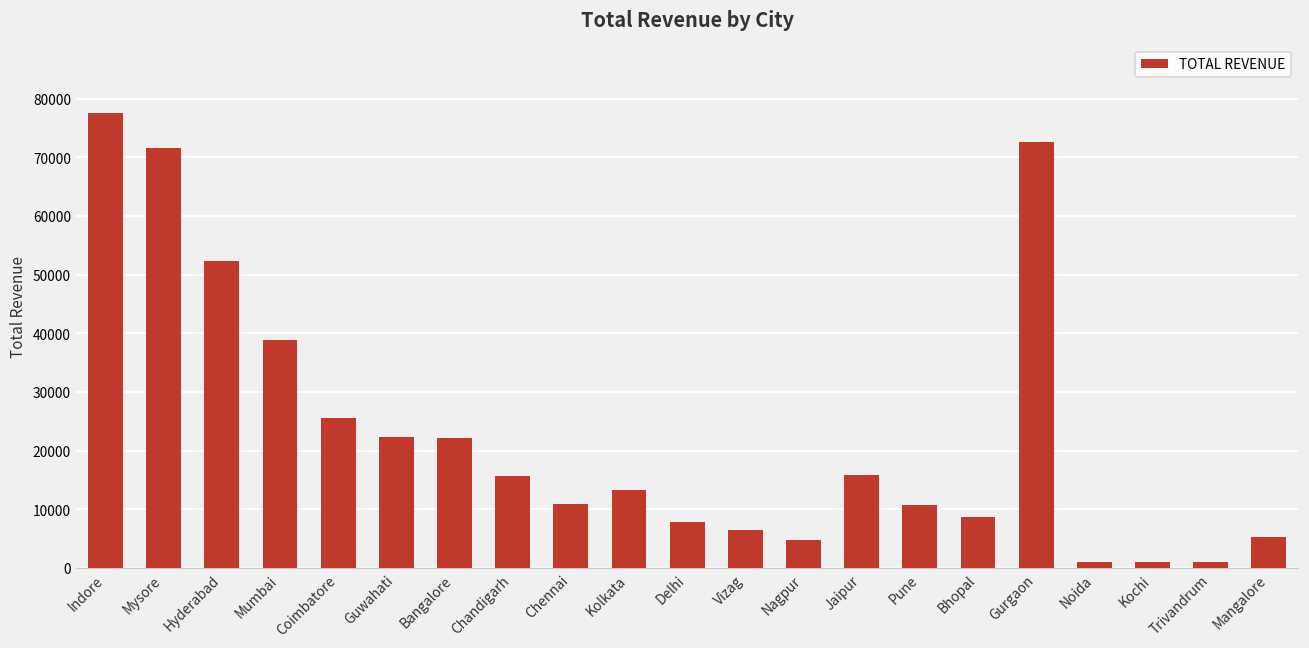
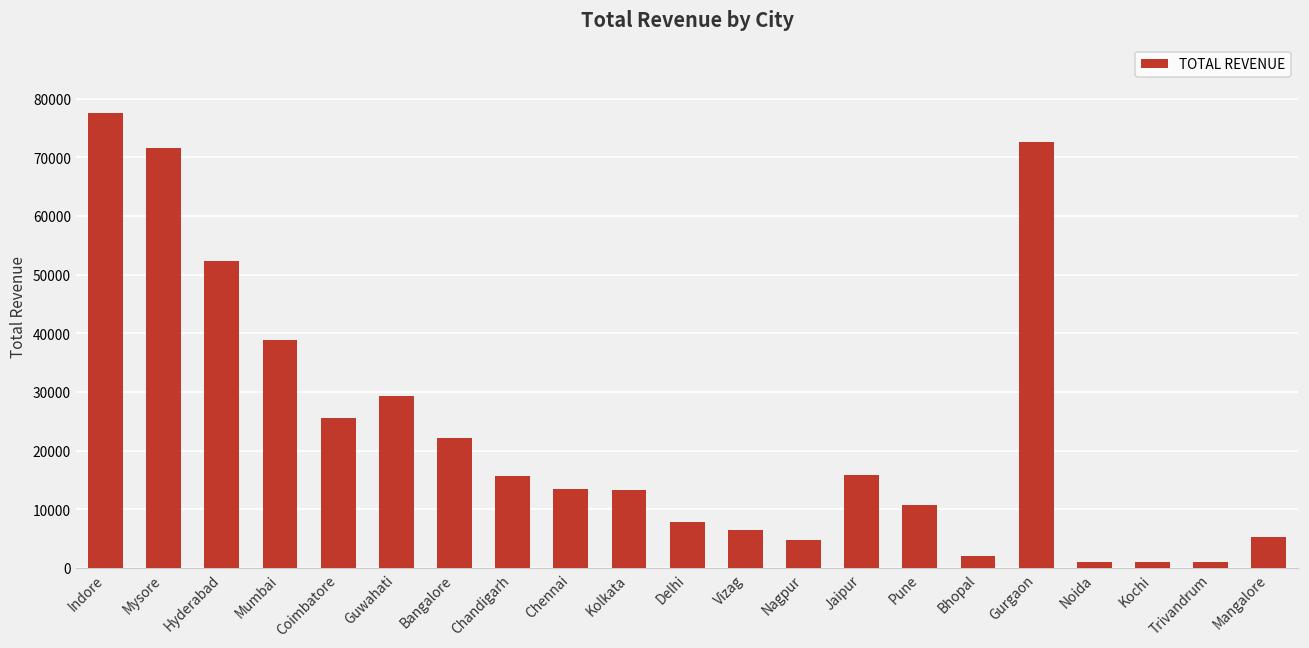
Guwahati: 22000 -> 29000
Chennai: 11000 -> 13000
Bhopal: 9000 -> 2000
